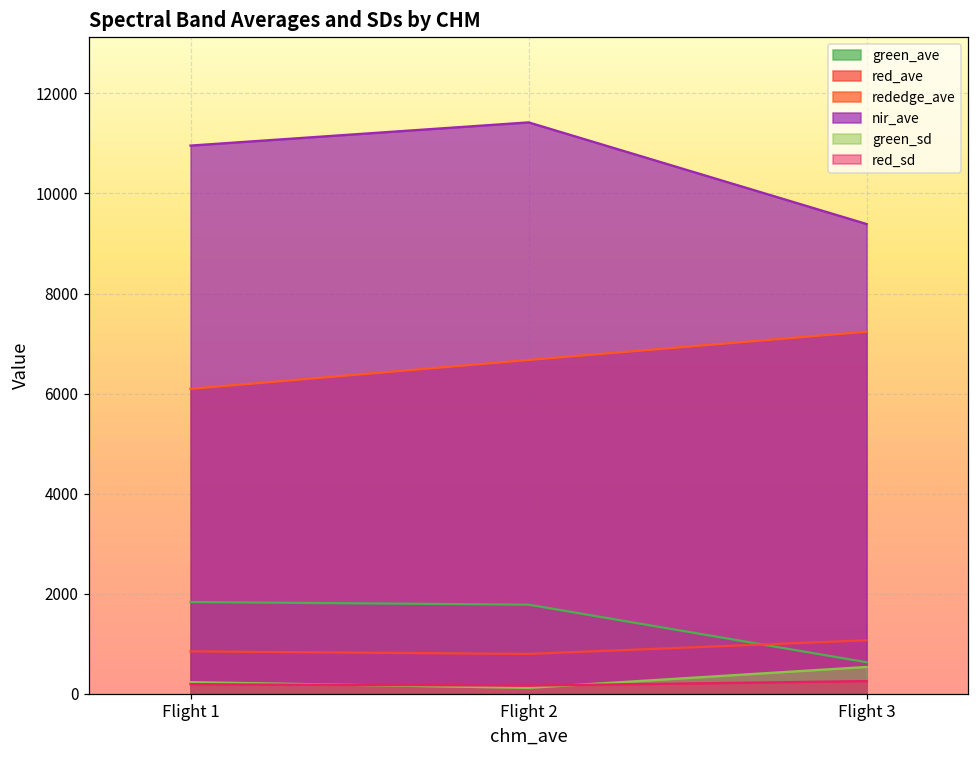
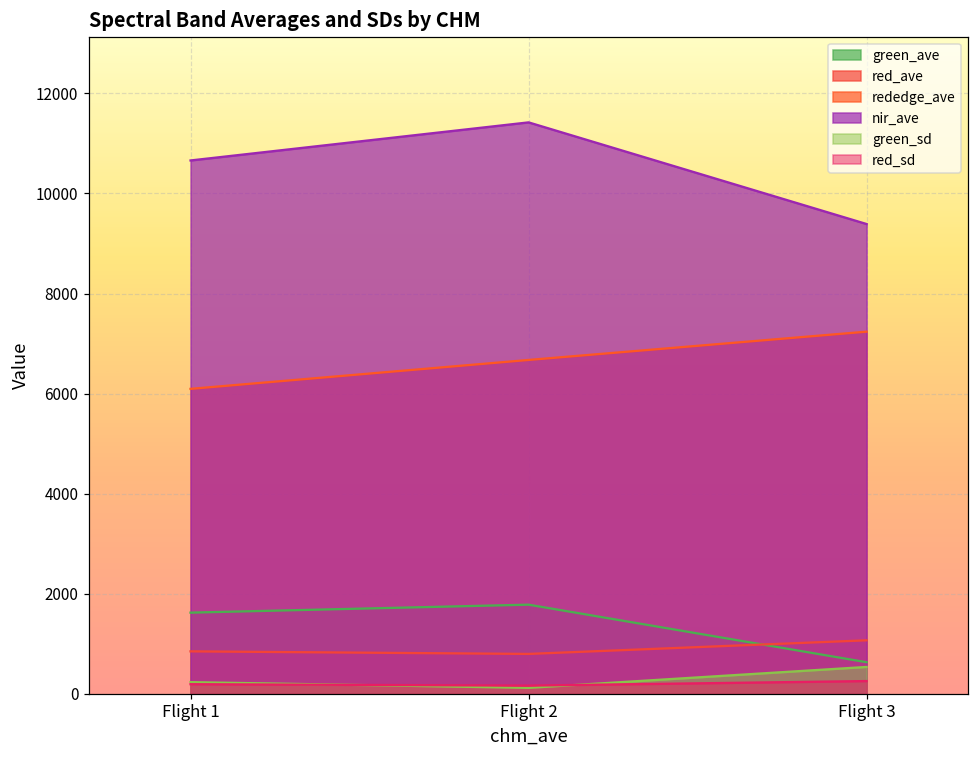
green_ave, Flight 1: 1800 -> 1600
nir_ave, Flight 1: 11000 -> 10700
